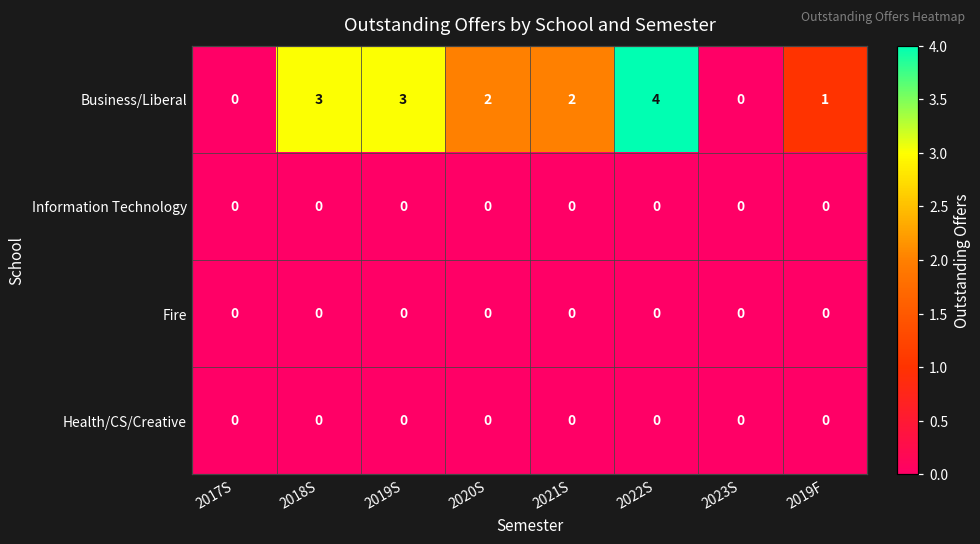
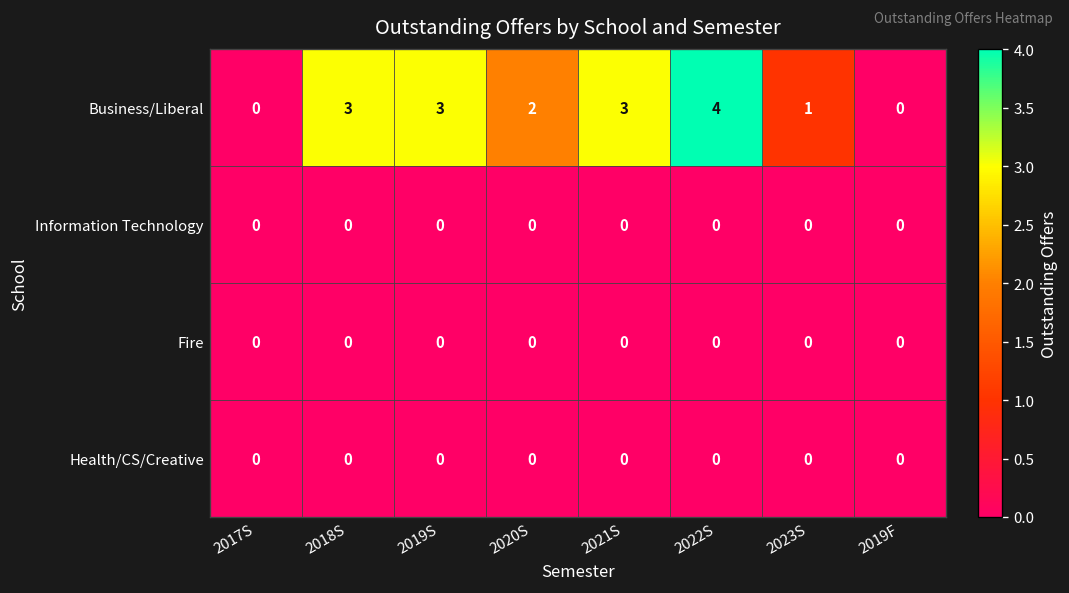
Business/Liberal, 2021S: 2 -> 3
Business/Liberal, 2023S: 0 -> 1
Business/Liberal, 2019F: 1 -> 0
